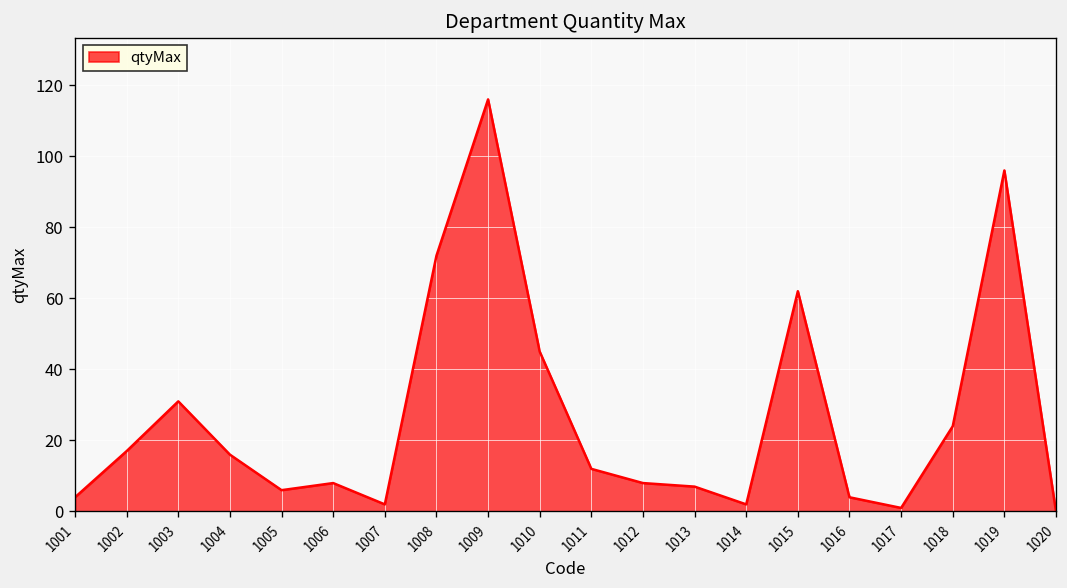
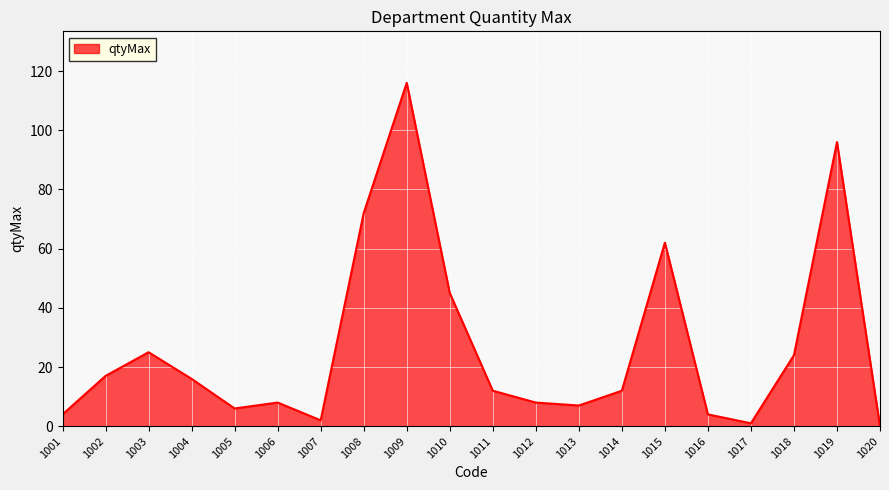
1003: 31 -> 25
1014: 2 -> 12
